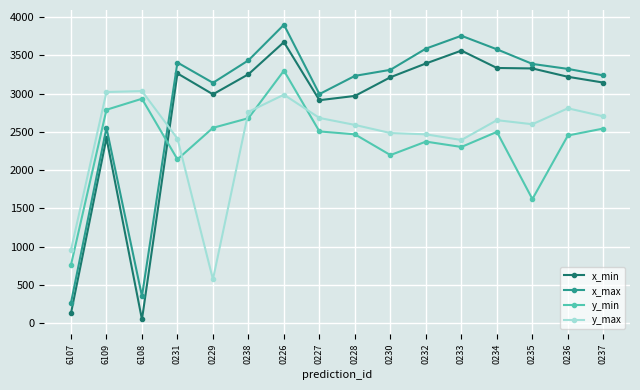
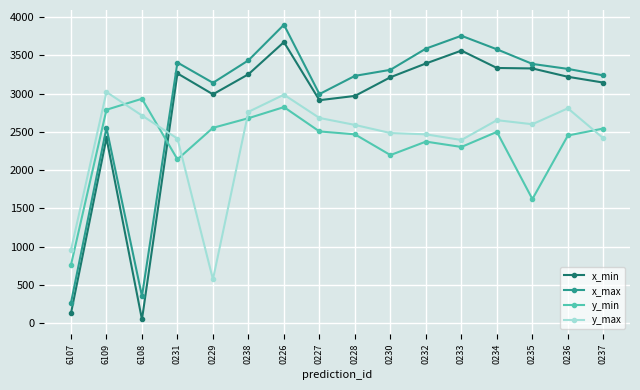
y_max, 6108: 3000 -> 2700
y_min, 0226: 3300 -> 2800
y_max, 0237: 2700 -> 2400
